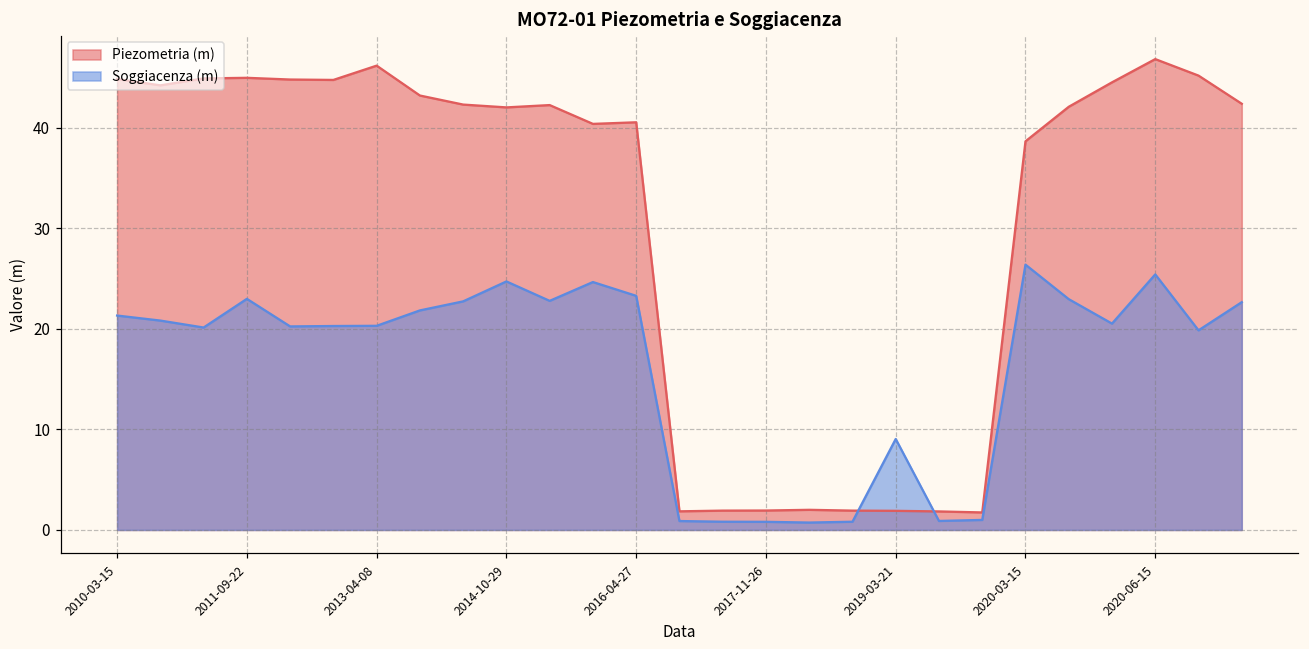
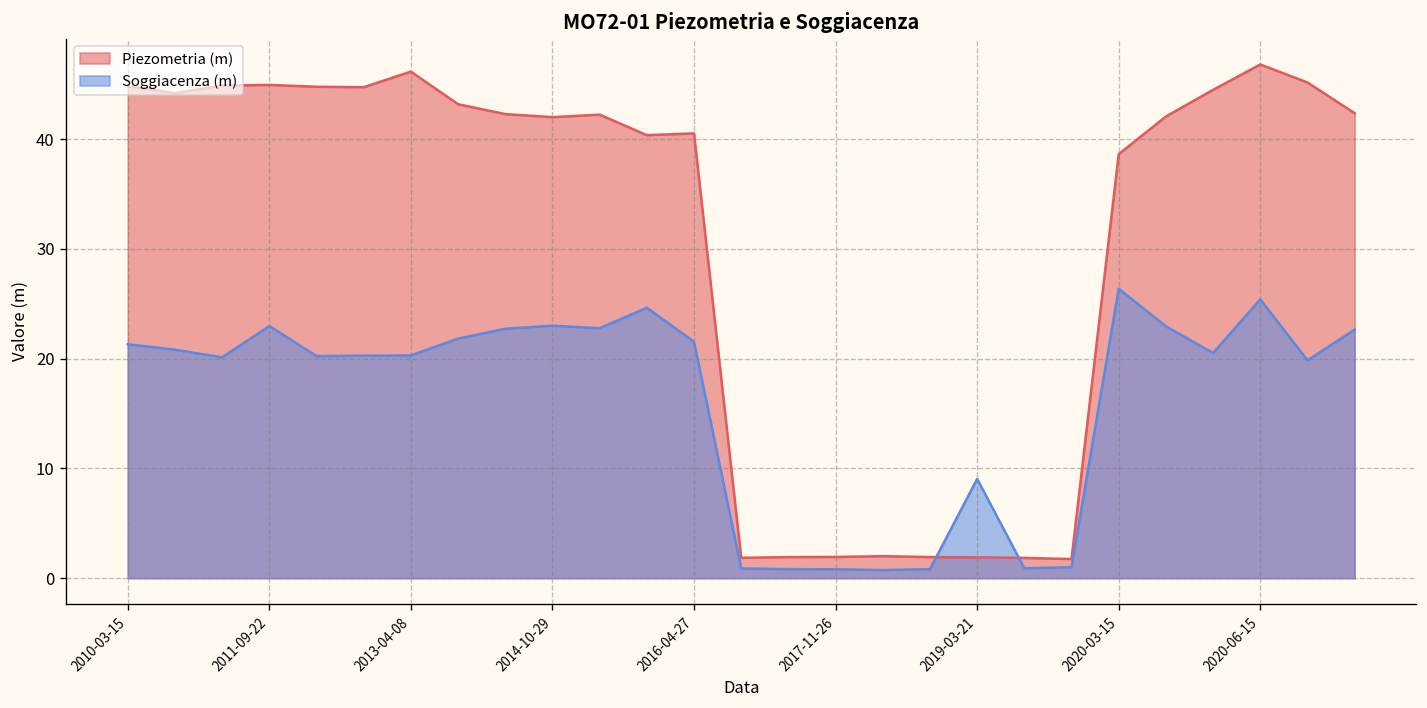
Soggiacenza (m), 2014-10-29: 25 -> 23
Soggiacenza (m), 2016-04-27: 23 -> 22
